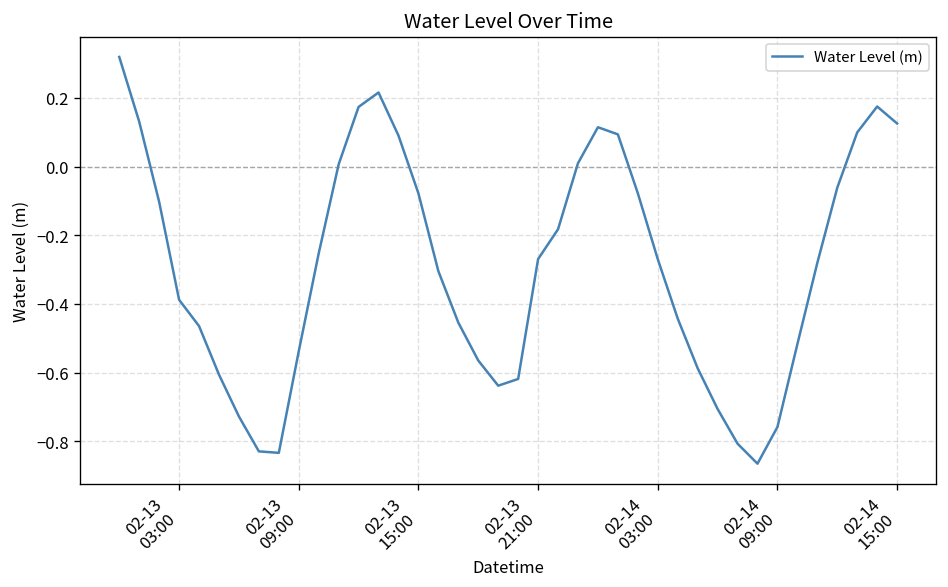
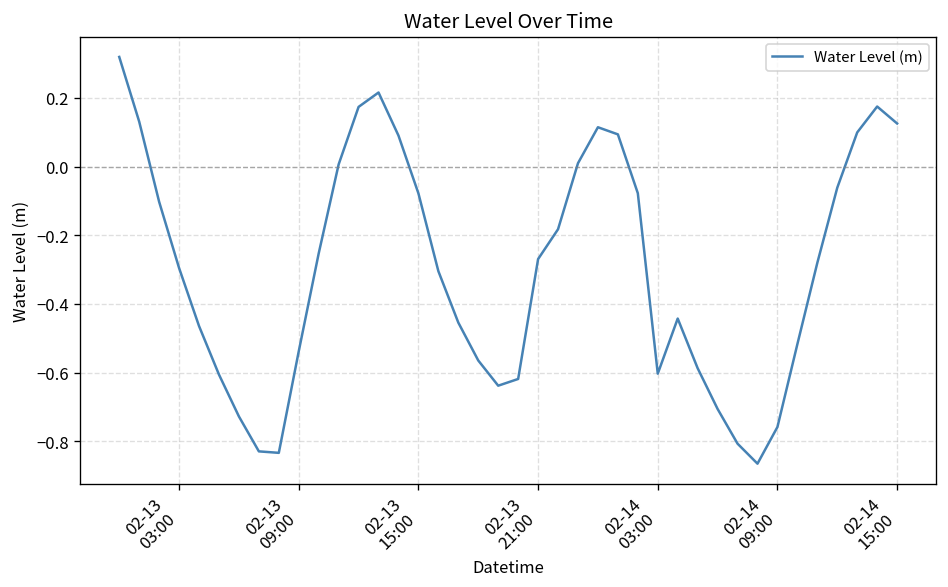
02-13 03:00: -0.39 -> -0.30
02-14 03:00: -0.27 -> -0.60
